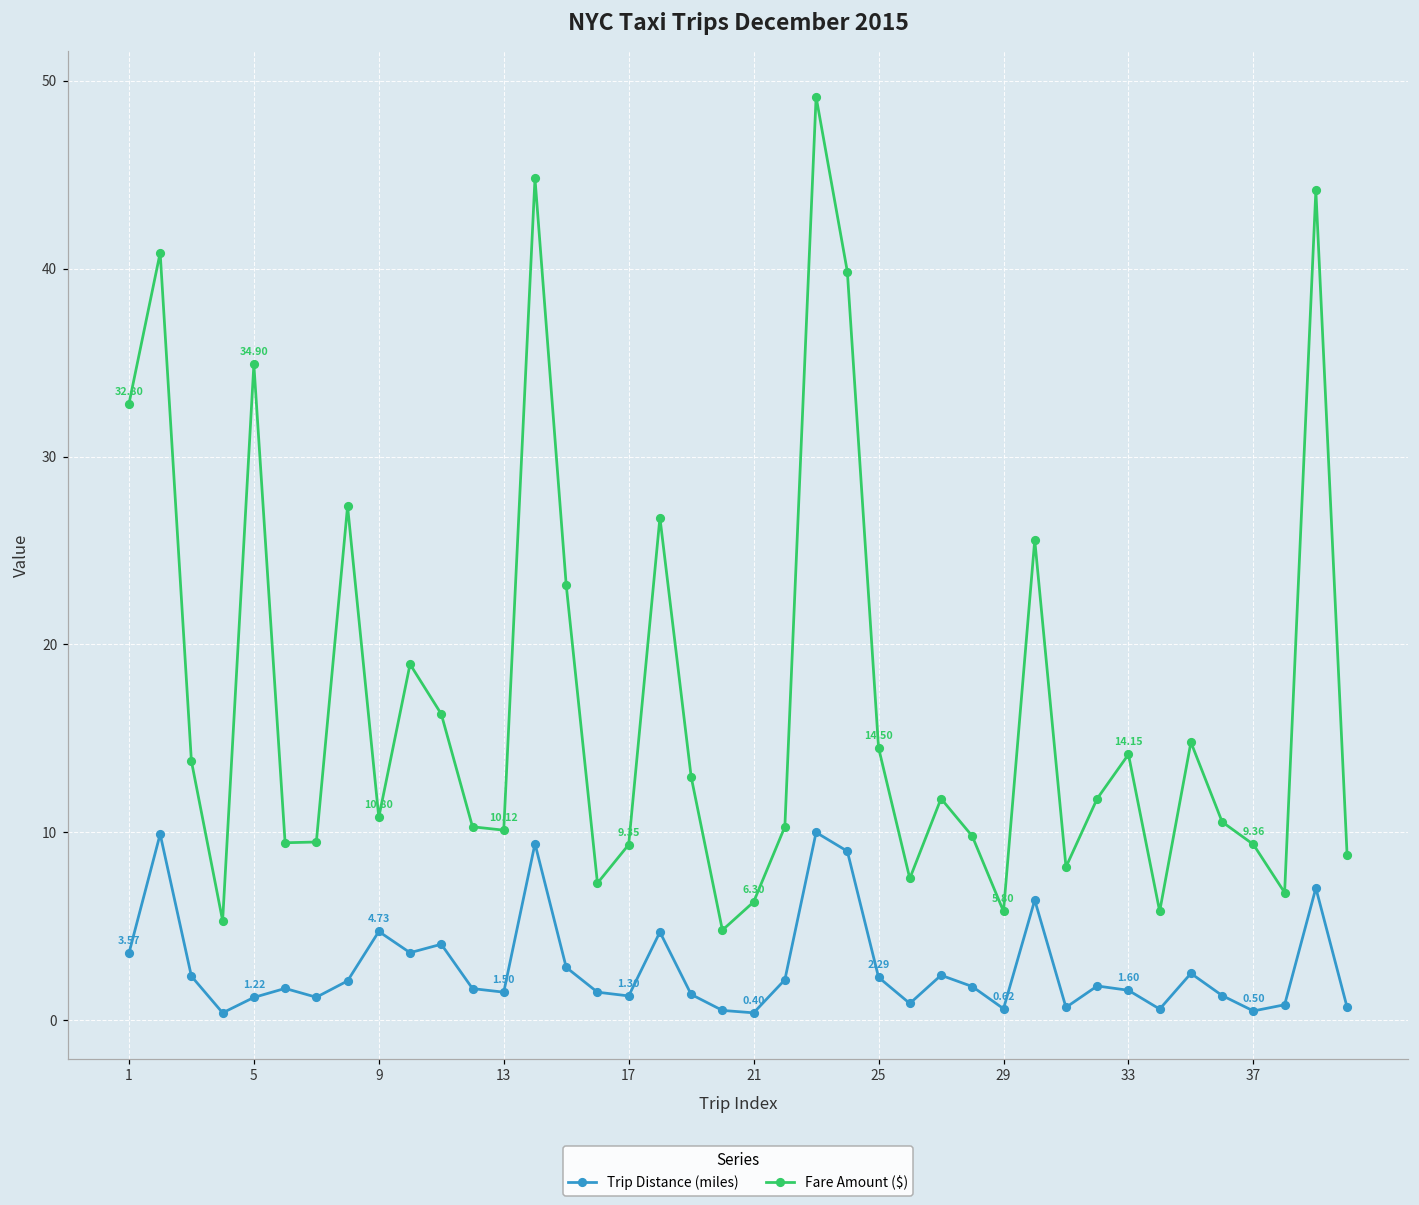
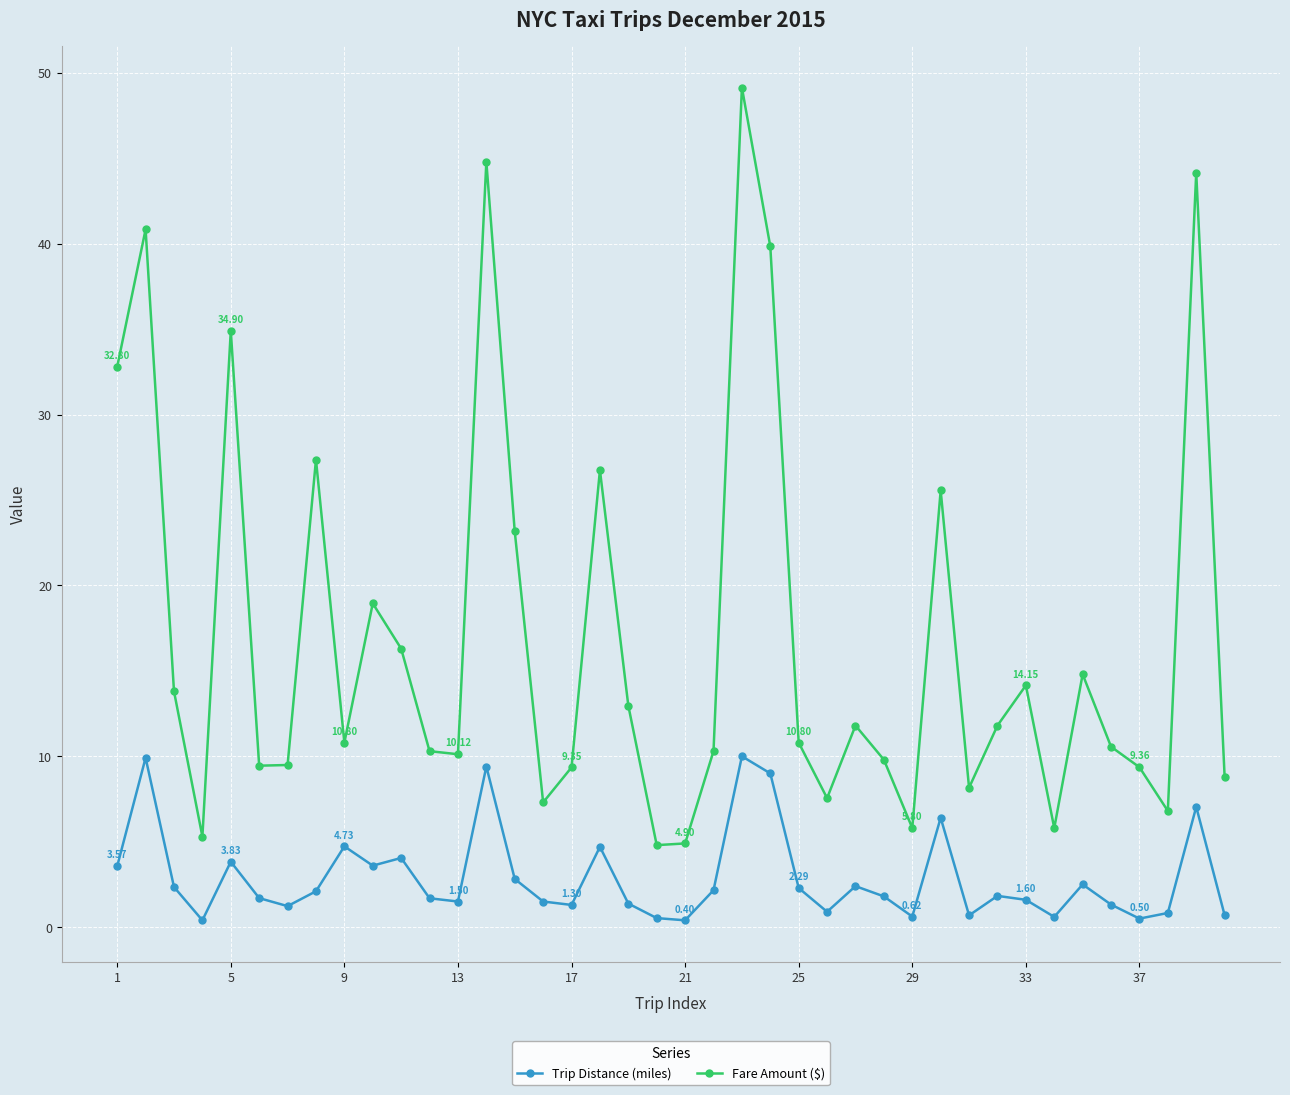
Trip Distance (miles), 5: 1.22 -> 3.83
Fare Amount ($), 21: 6.30 -> 4.90
Fare Amount ($), 25: 14.50 -> 10.80
